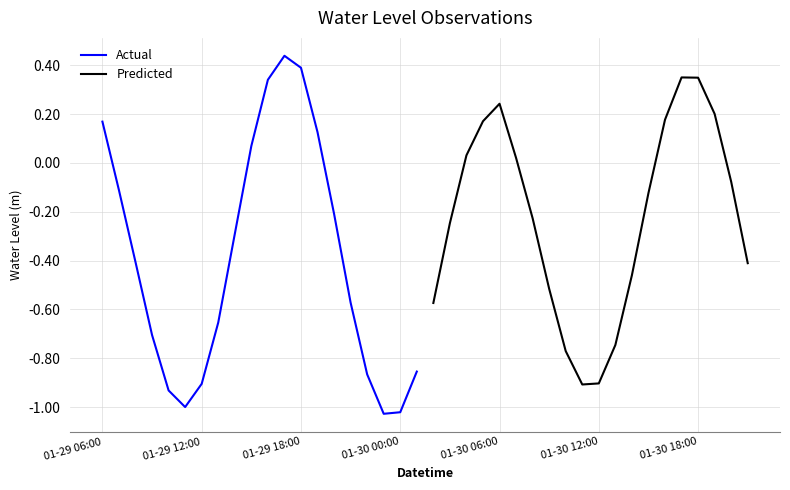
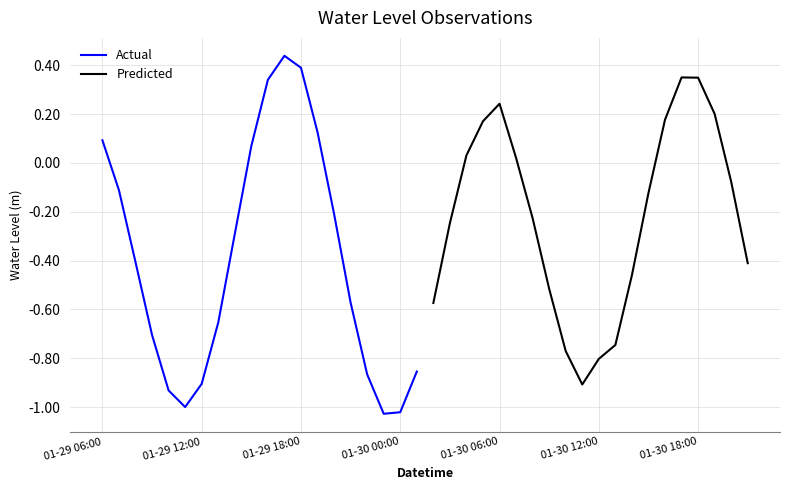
Actual, 01-29 06:00: 0.17 -> 0.09
Predicted, 01-30 12:00: -0.90 -> -0.80
